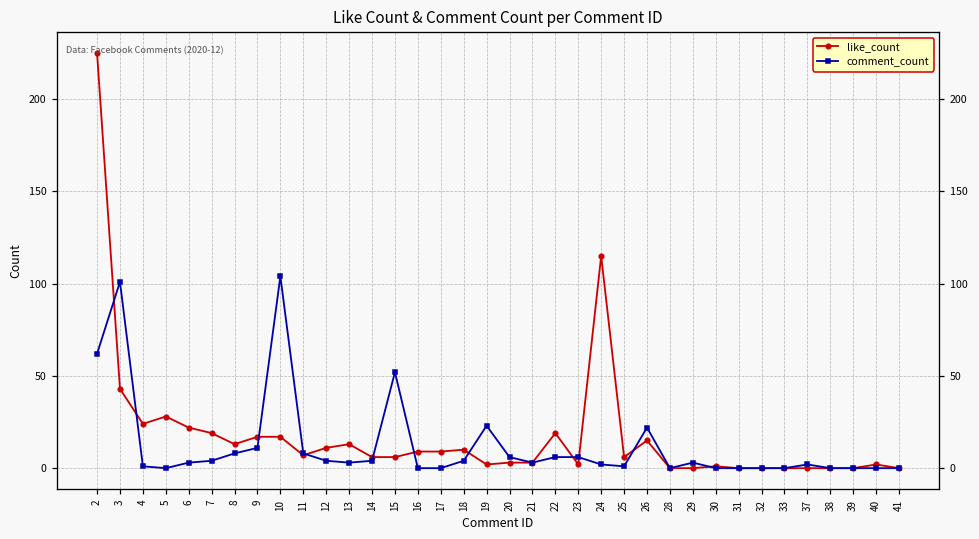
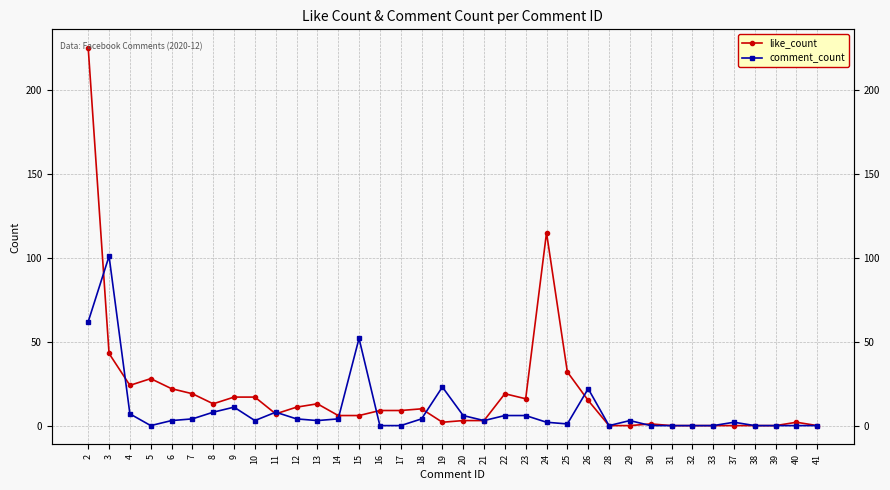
comment_count, 4: 1 -> 7
comment_count, 10: 104 -> 3
like_count, 23: 2 -> 16
like_count, 25: 6 -> 32
